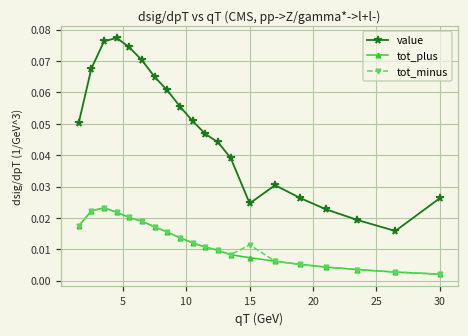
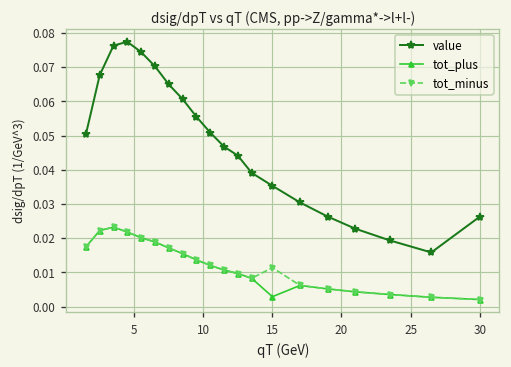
value, 15: 0.025 -> 0.035
tot_plus, 15: 0.007 -> 0.003
